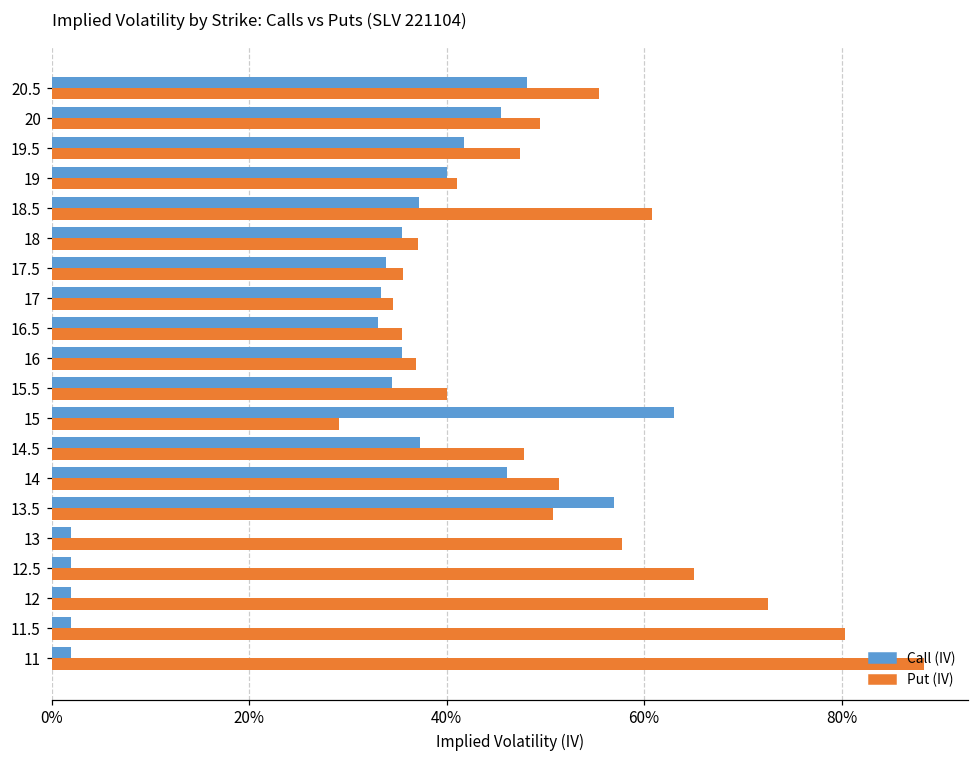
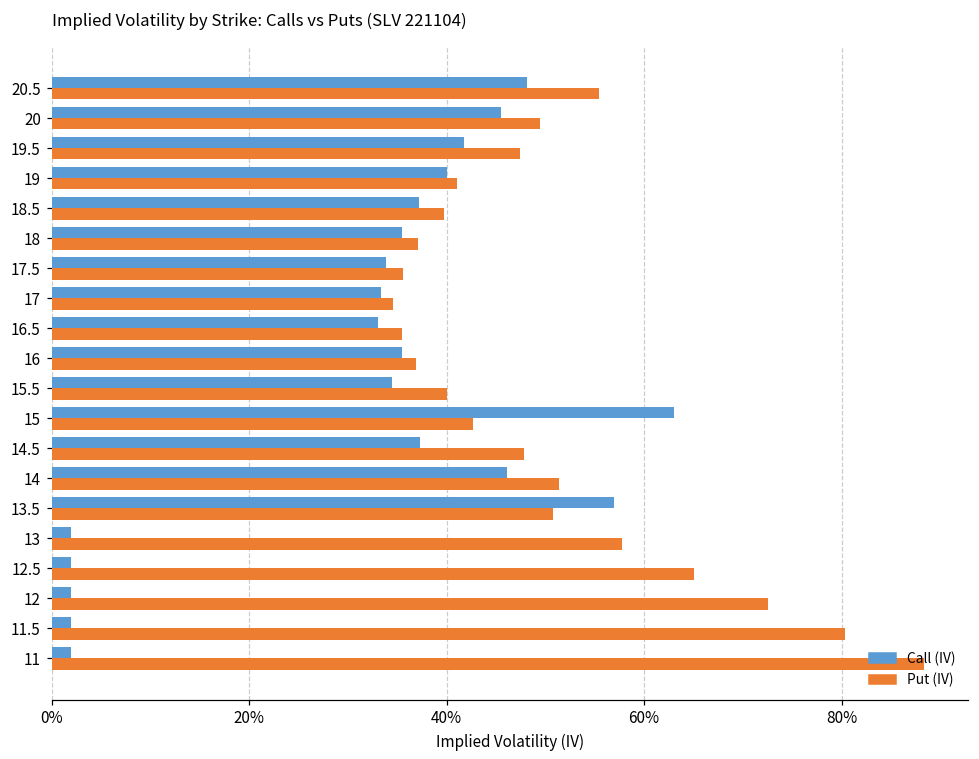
Put (IV), 18.5: 61% -> 40%
Put (IV), 15: 29% -> 43%
